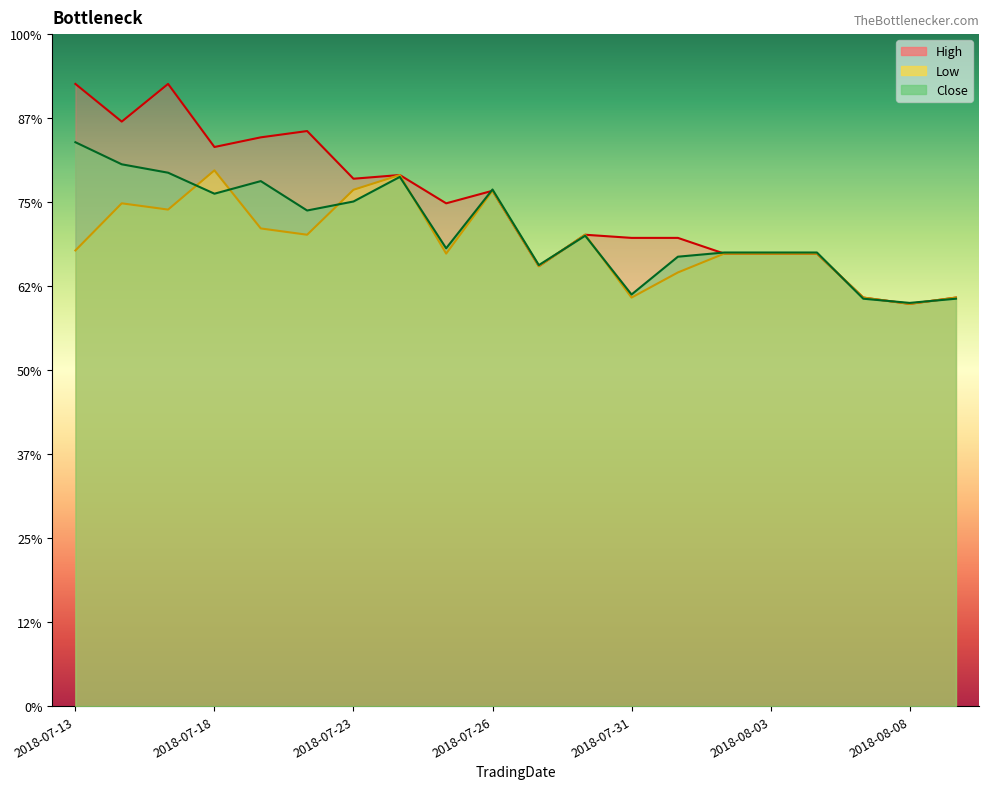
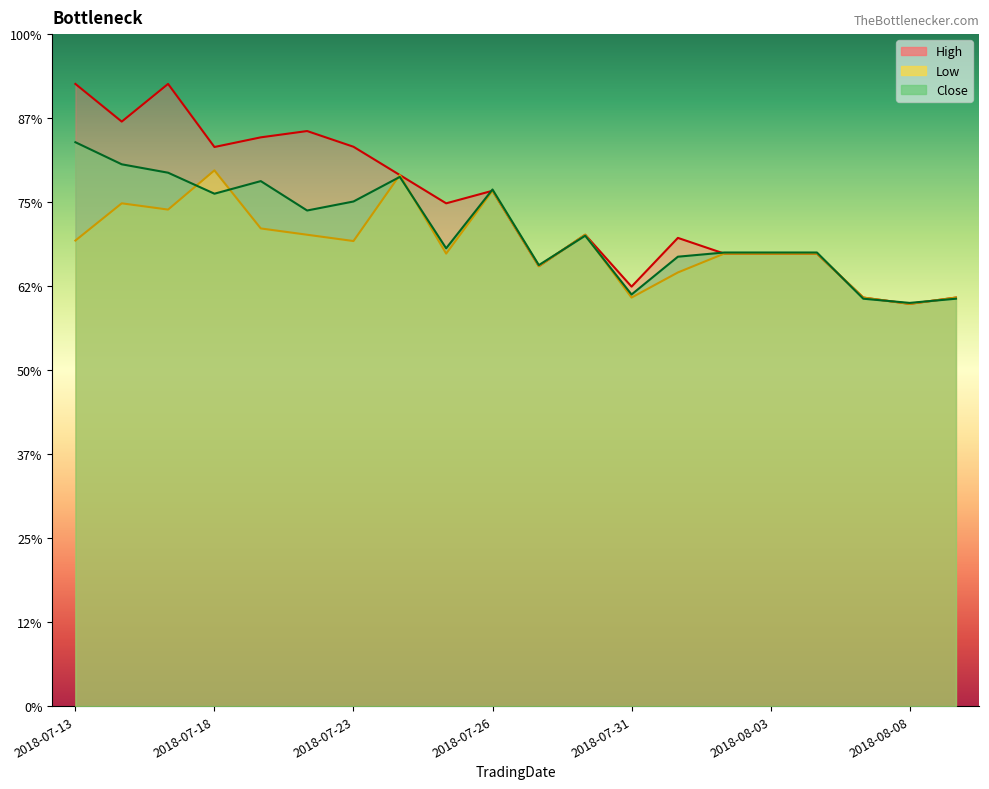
Low, 2018-07-13: 68% -> 69%
High, 2018-07-23: 78% -> 83%
Low, 2018-07-23: 77% -> 69%
High, 2018-07-31: 70% -> 62%
